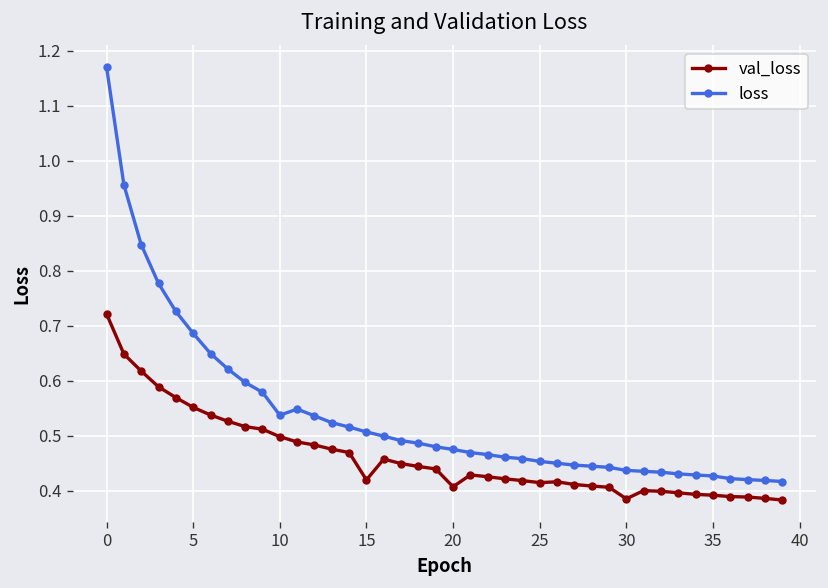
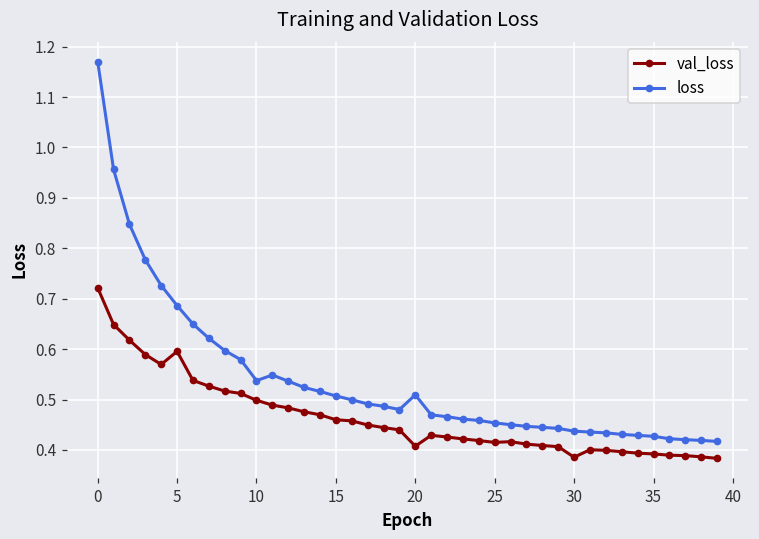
val_loss, 5: 0.55 -> 0.60
val_loss, 15: 0.42 -> 0.46
loss, 20: 0.48 -> 0.51
